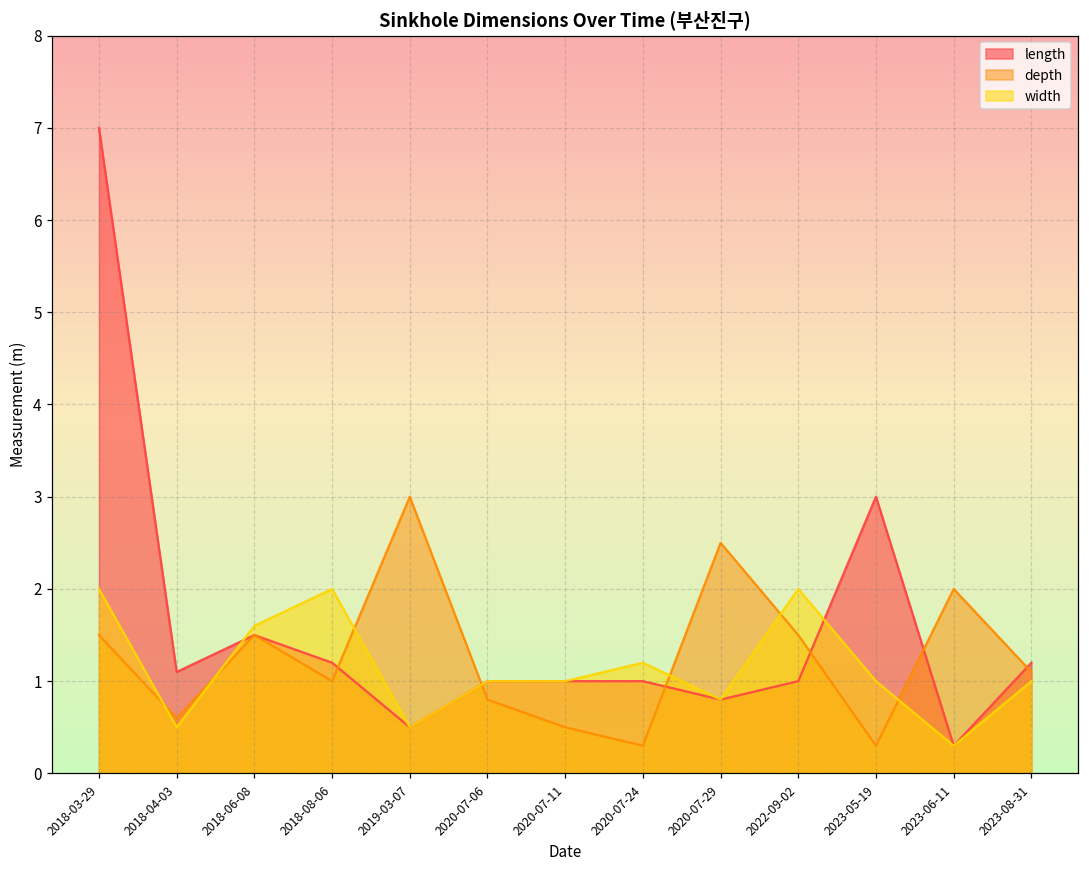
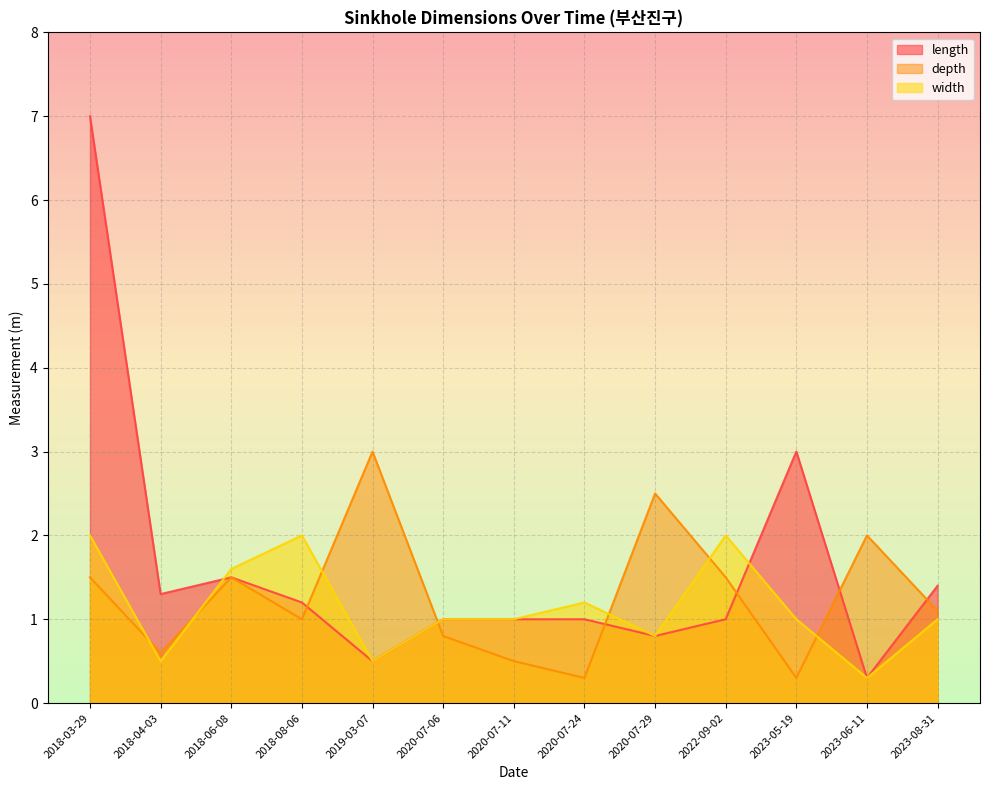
length, 2018-04-03: 1.1 -> 1.3
length, 2023-08-31: 1.2 -> 1.4
